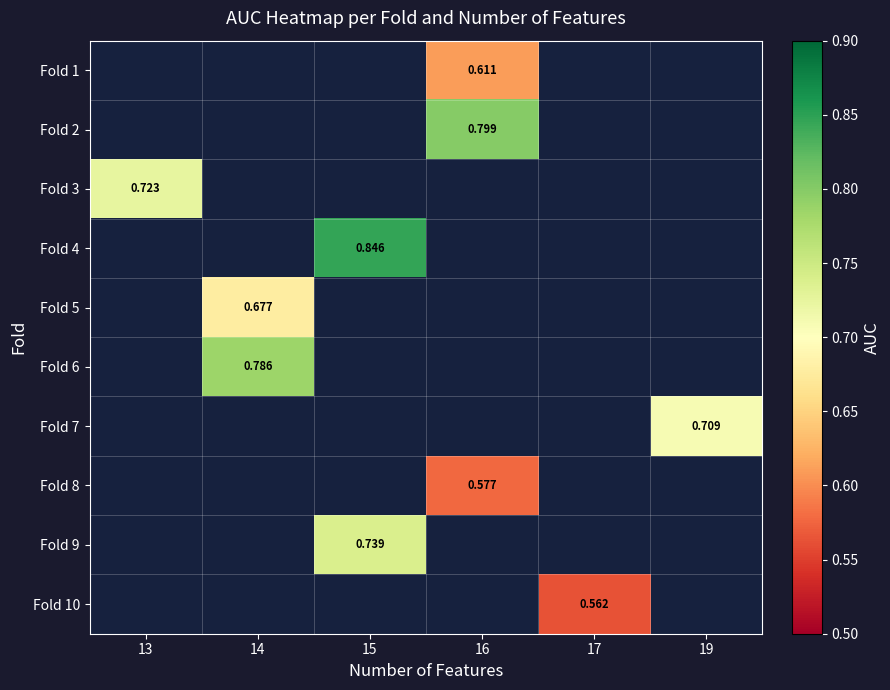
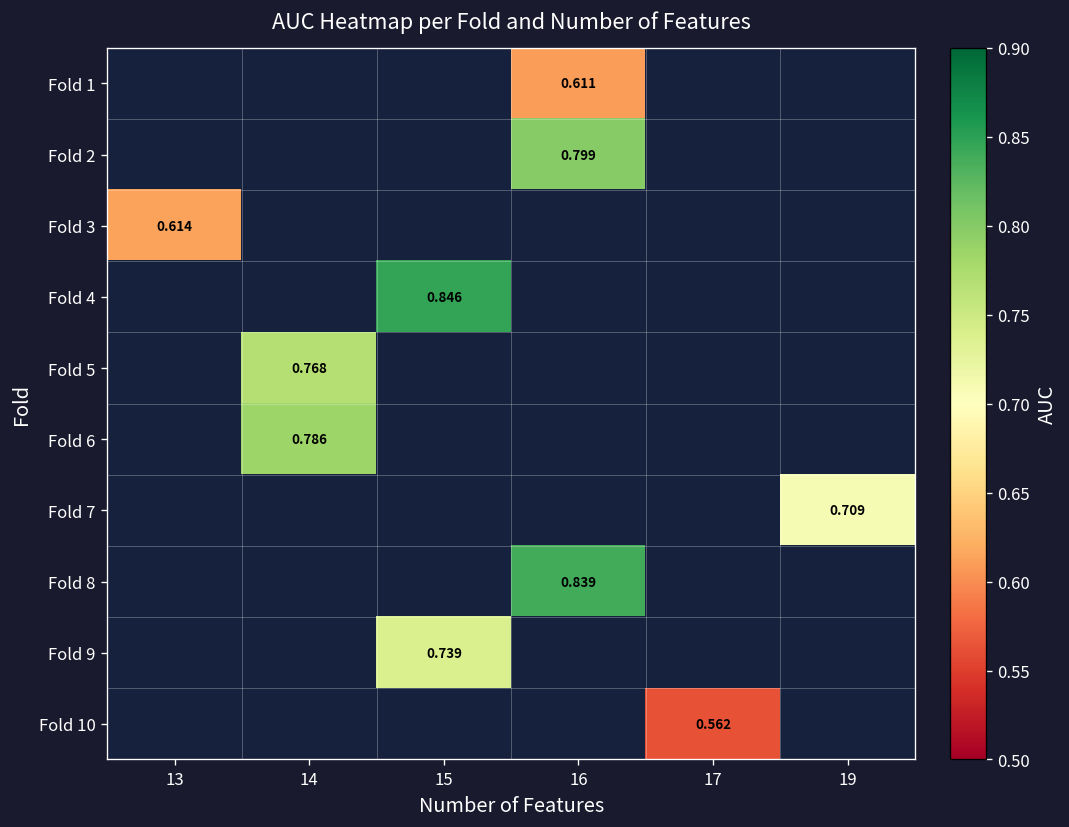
Fold 3, 13: 0.723 -> 0.614
Fold 5, 14: 0.677 -> 0.768
Fold 8, 16: 0.577 -> 0.839
